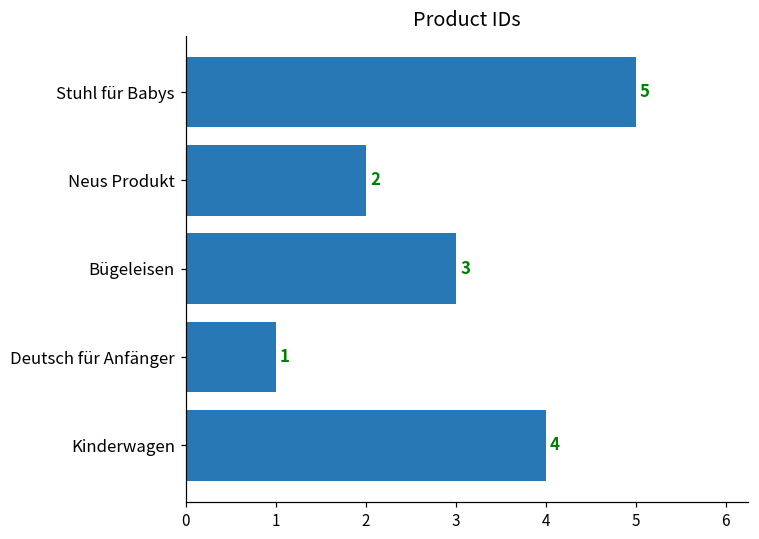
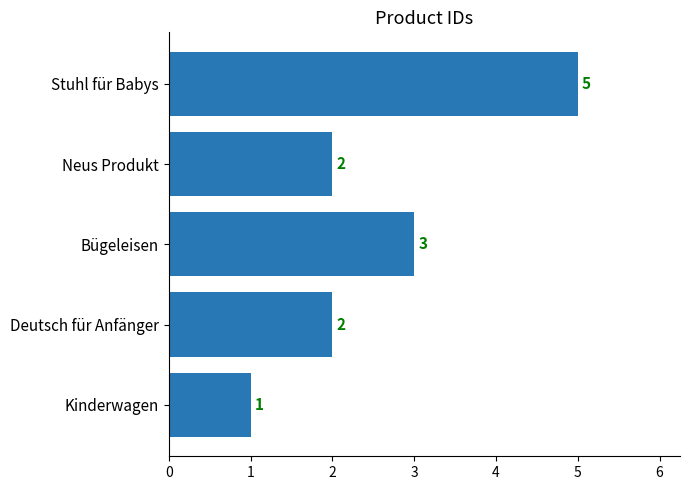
Deutsch für Anfänger: 1 -> 2
Kinderwagen: 4 -> 1
